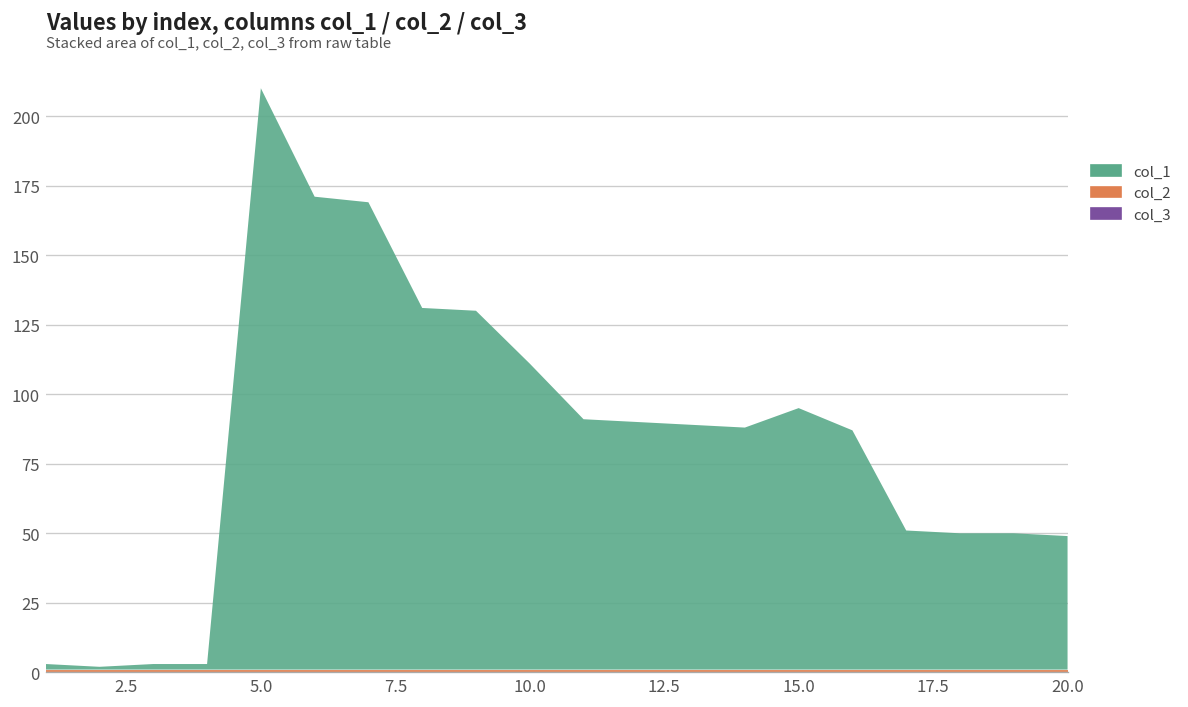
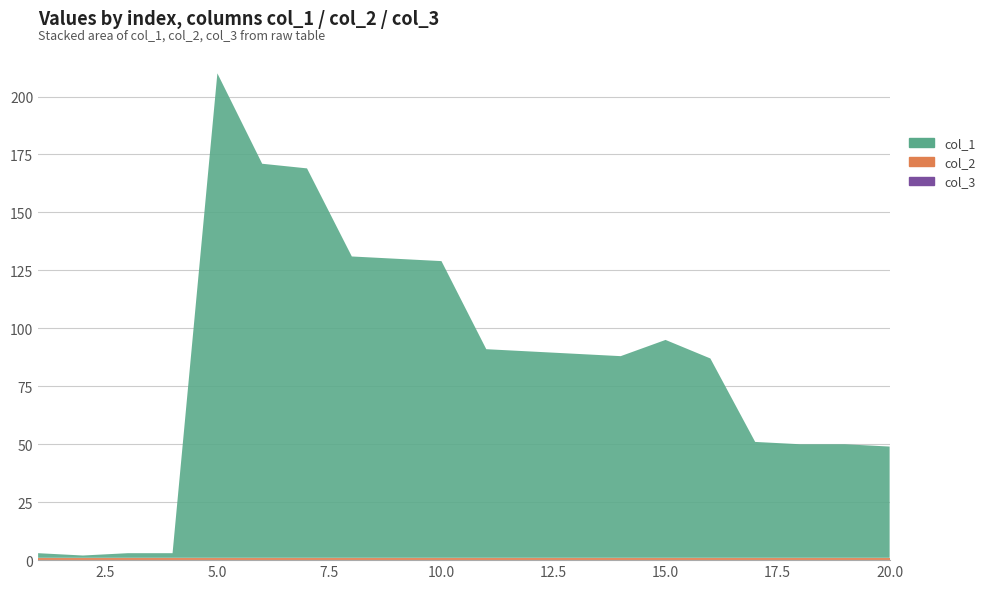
col_1, 10.0: 110 -> 128
